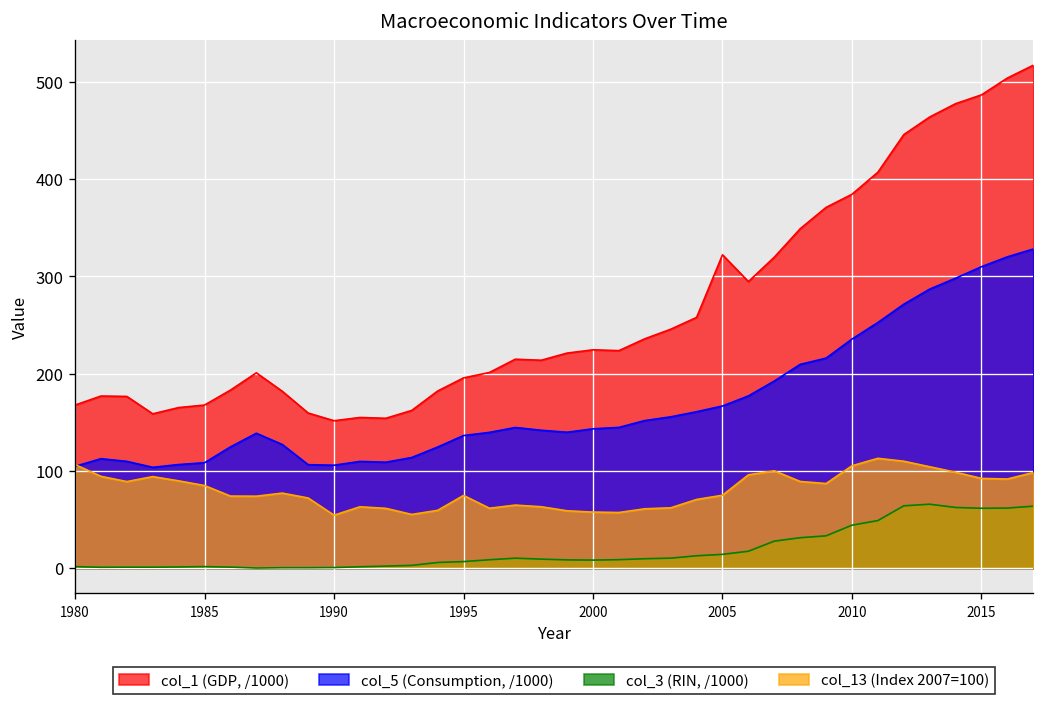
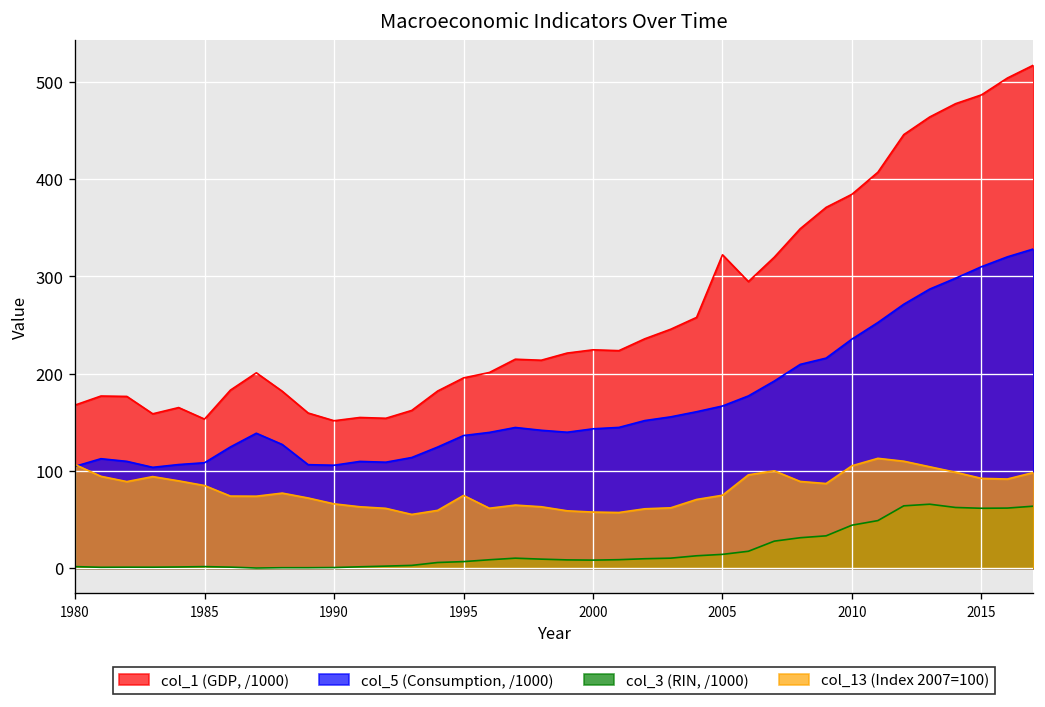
col_1 (GDP, /1000), 1985: 170 -> 150
col_13 (Index 2007=100), 1990: 50 -> 70
